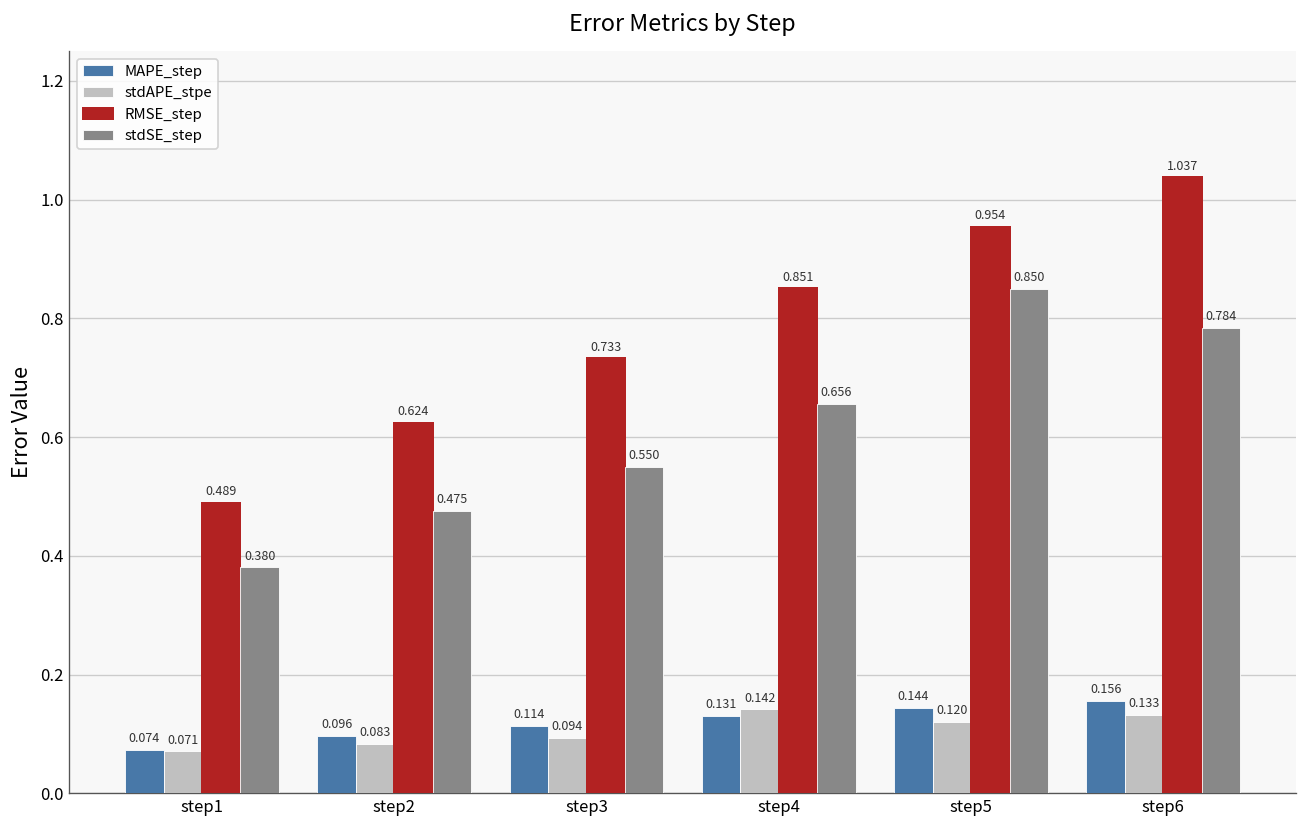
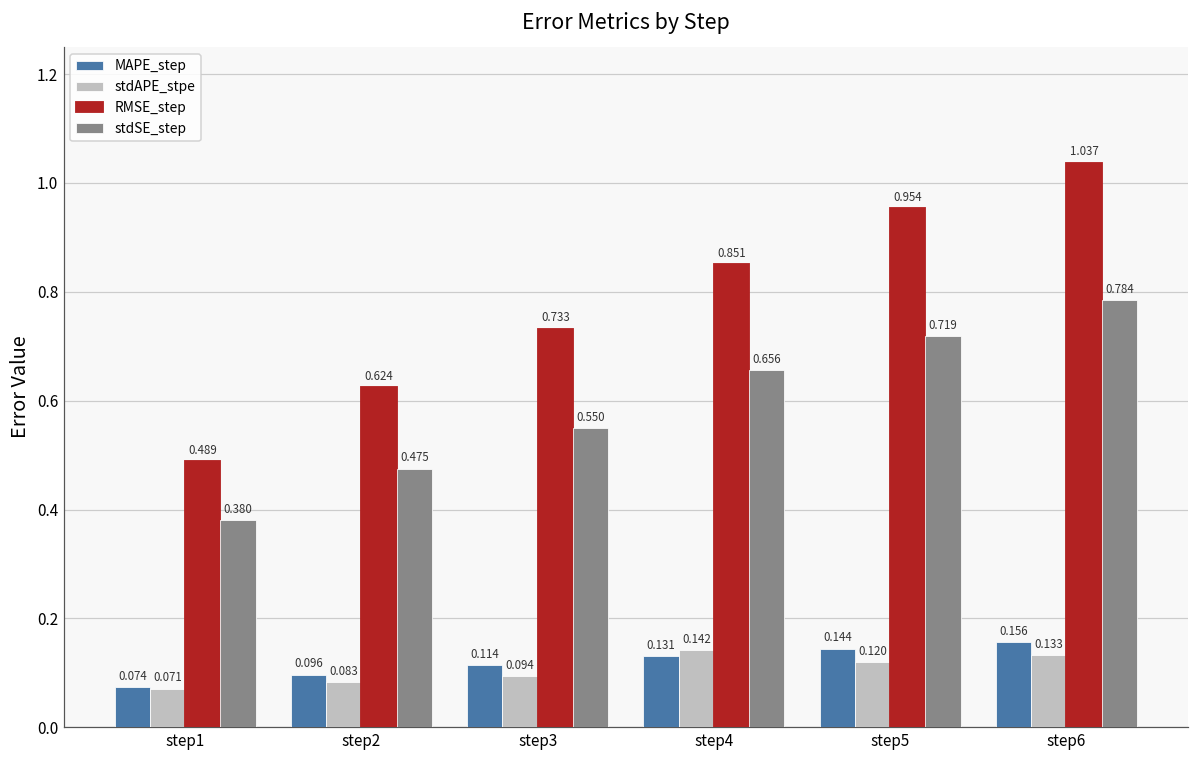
stdSE_step, step5: 0.850 -> 0.719
